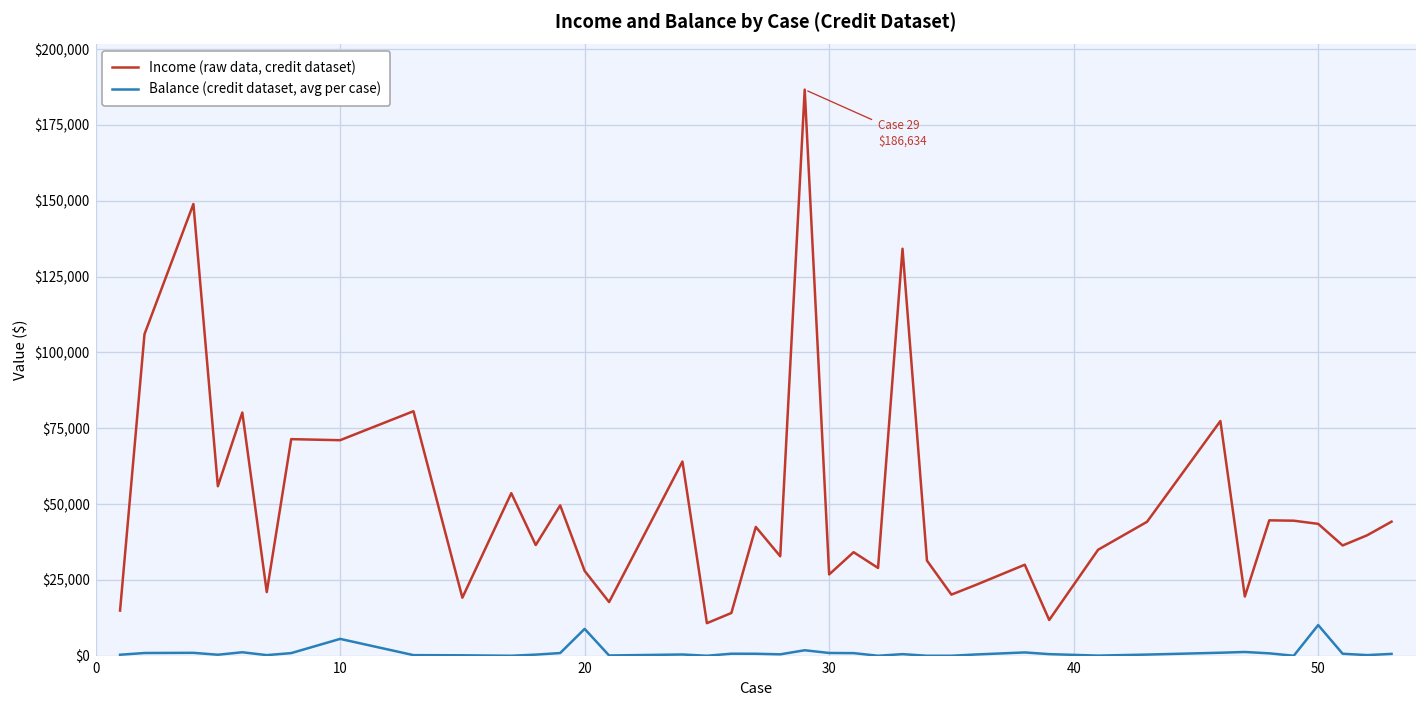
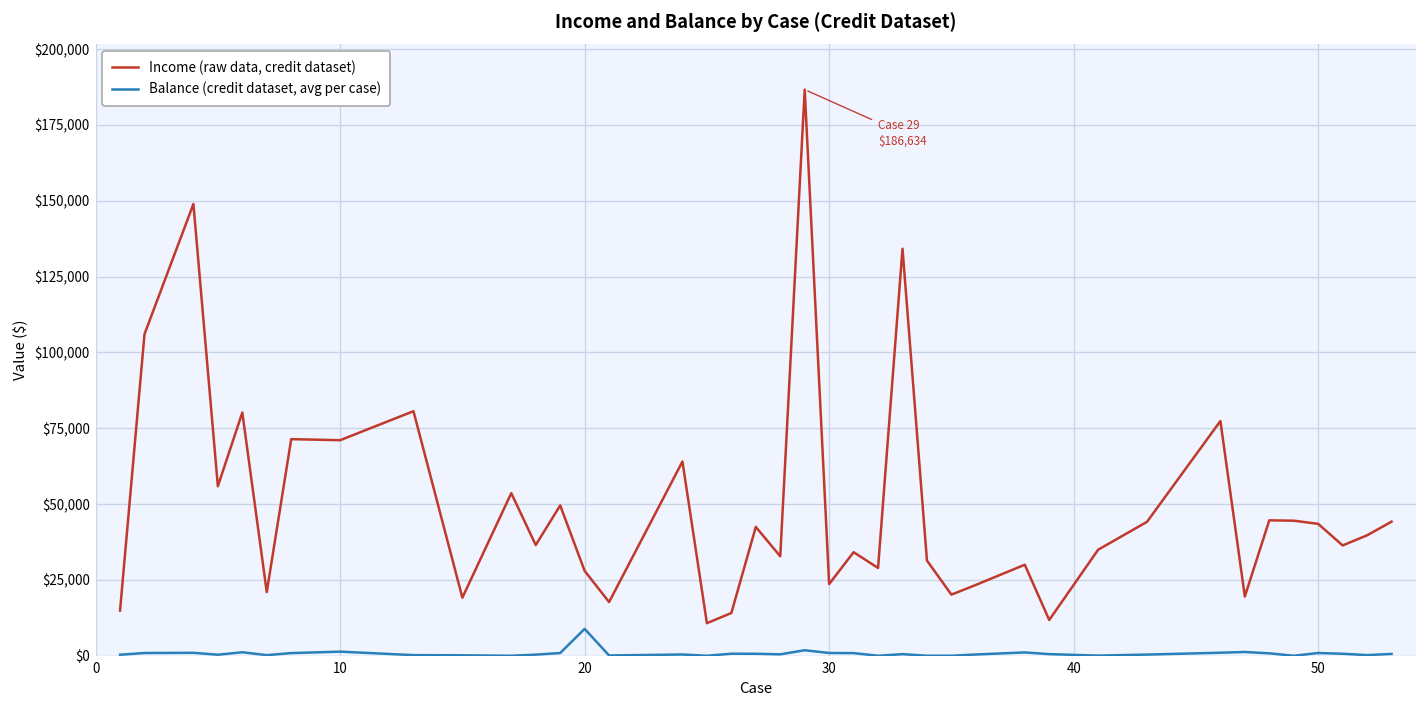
Balance (credit dataset, avg per case), 10: $6,000 -> $1,000
Income (raw data, credit dataset), 30: $27,000 -> $24,000
Balance (credit dataset, avg per case), 50: $10,000 -> $1,000
